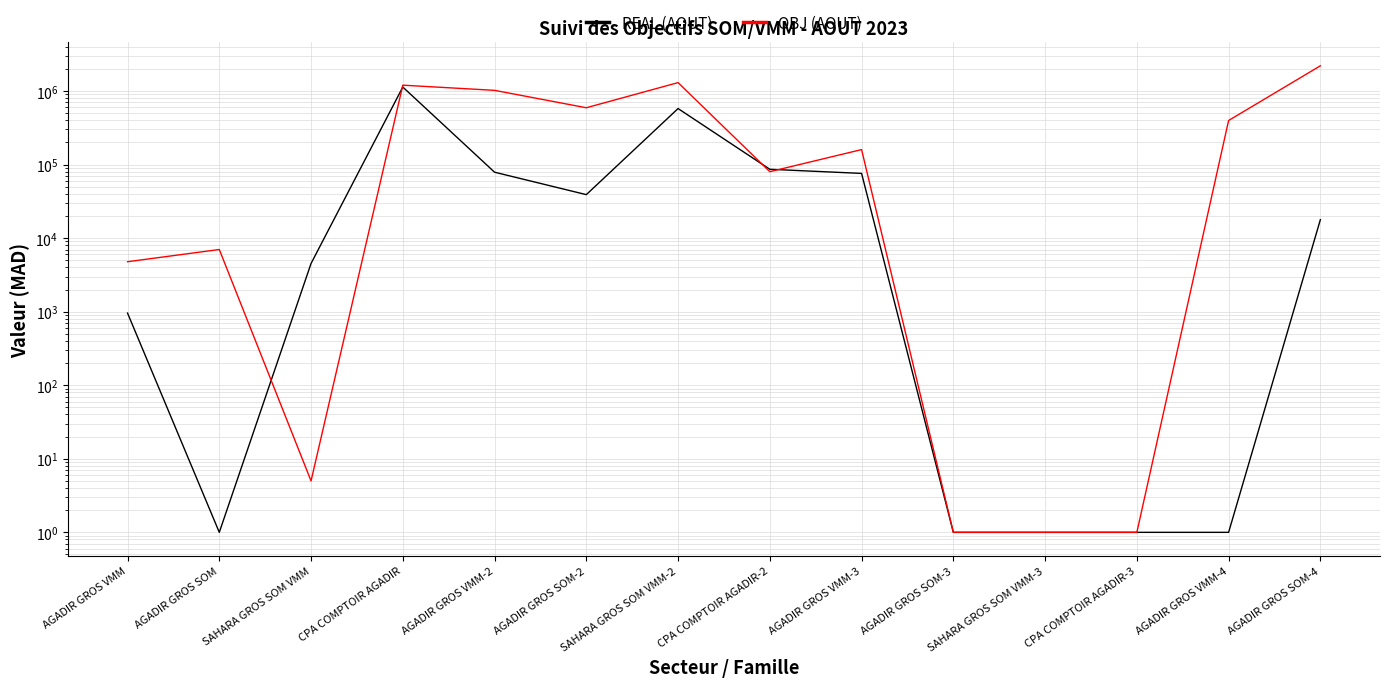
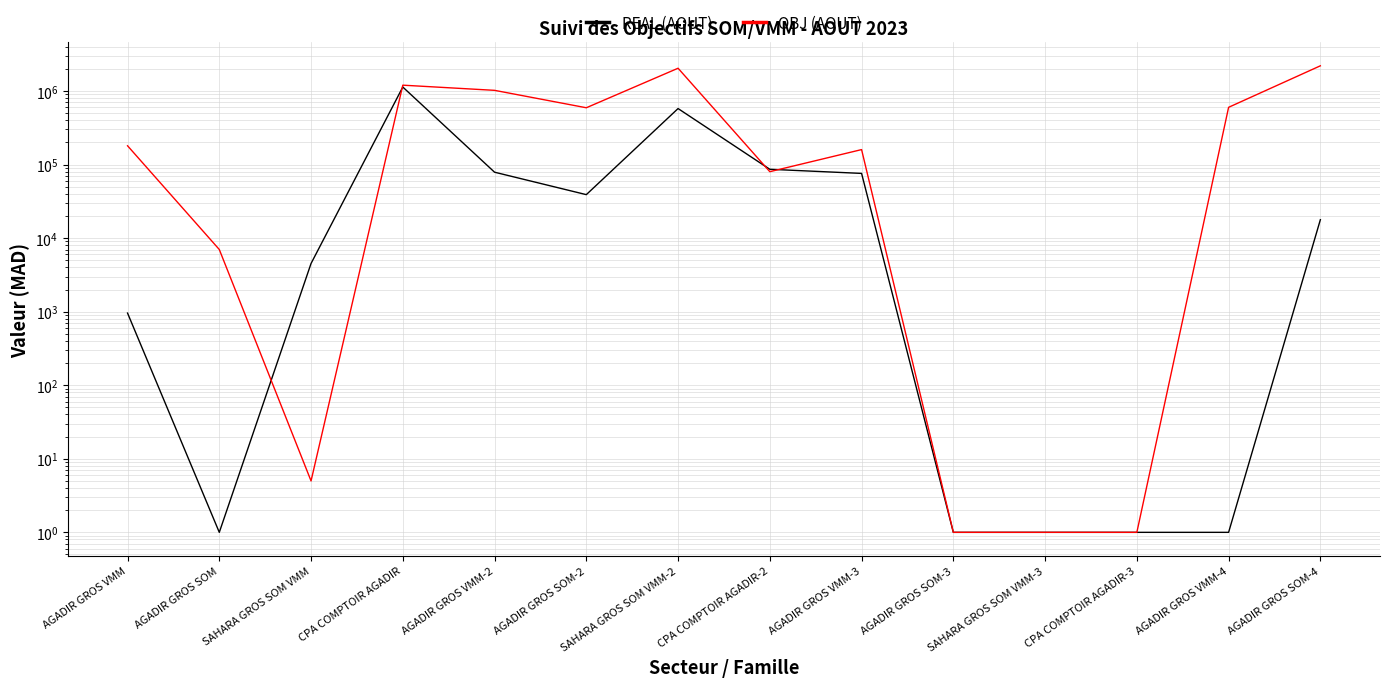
OBJ (AOUT), AGADIR GROS VMM: 5000 -> 180000
OBJ (AOUT), SAHARA GROS SOM VMM-2: 1300000 -> 2000000
OBJ (AOUT), AGADIR GROS VMM-4: 400000 -> 600000
